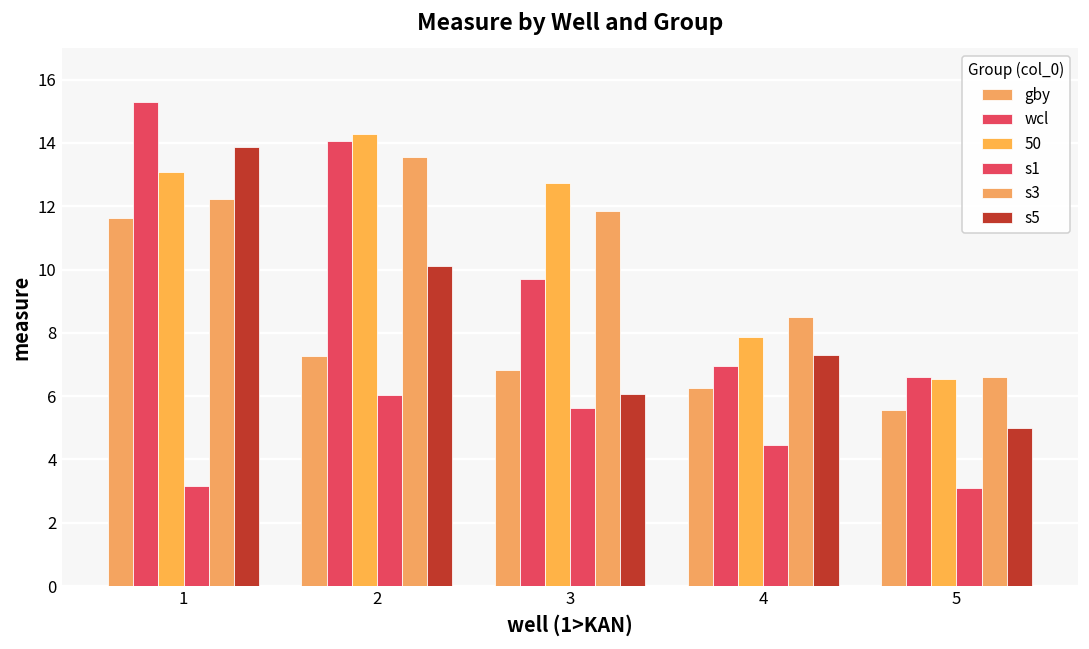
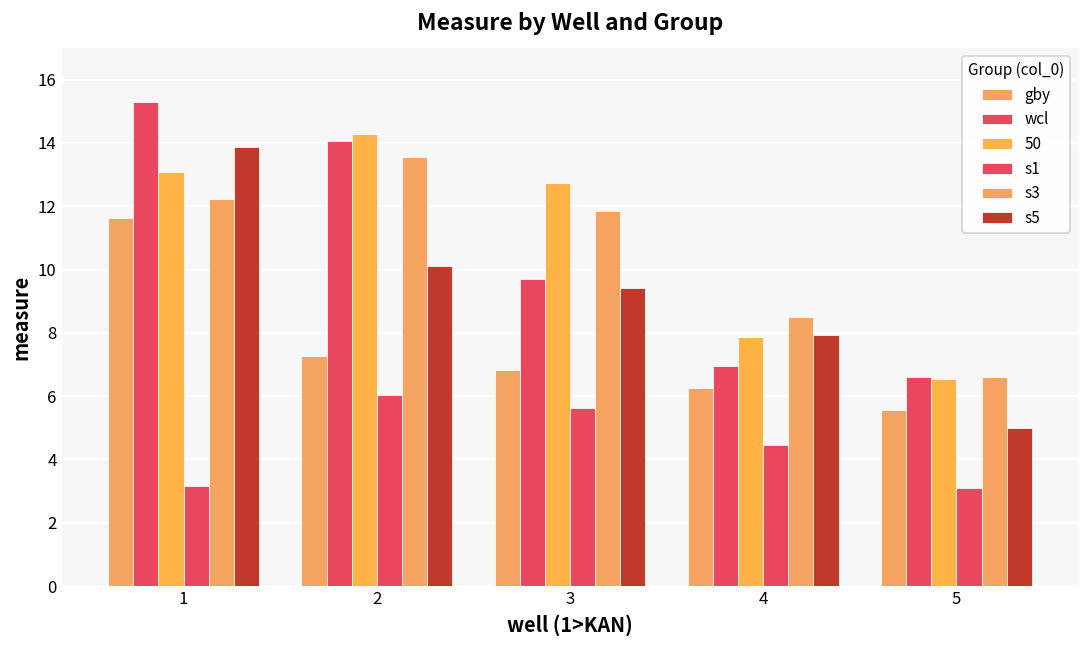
s5, 3: 6.1 -> 9.4
s5, 4: 7.3 -> 7.9
